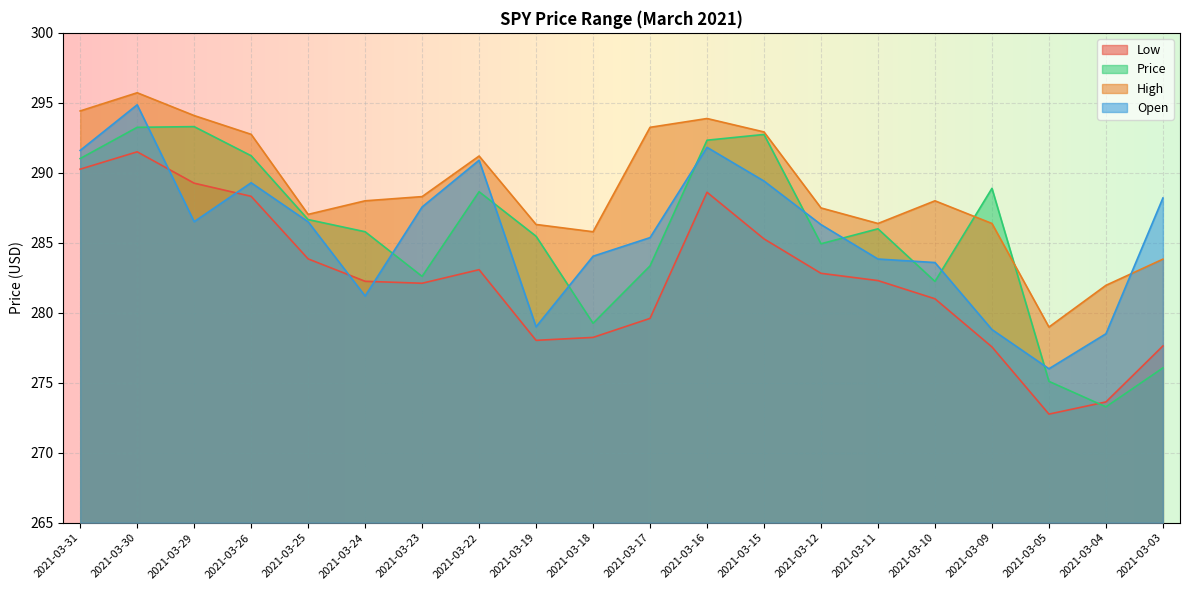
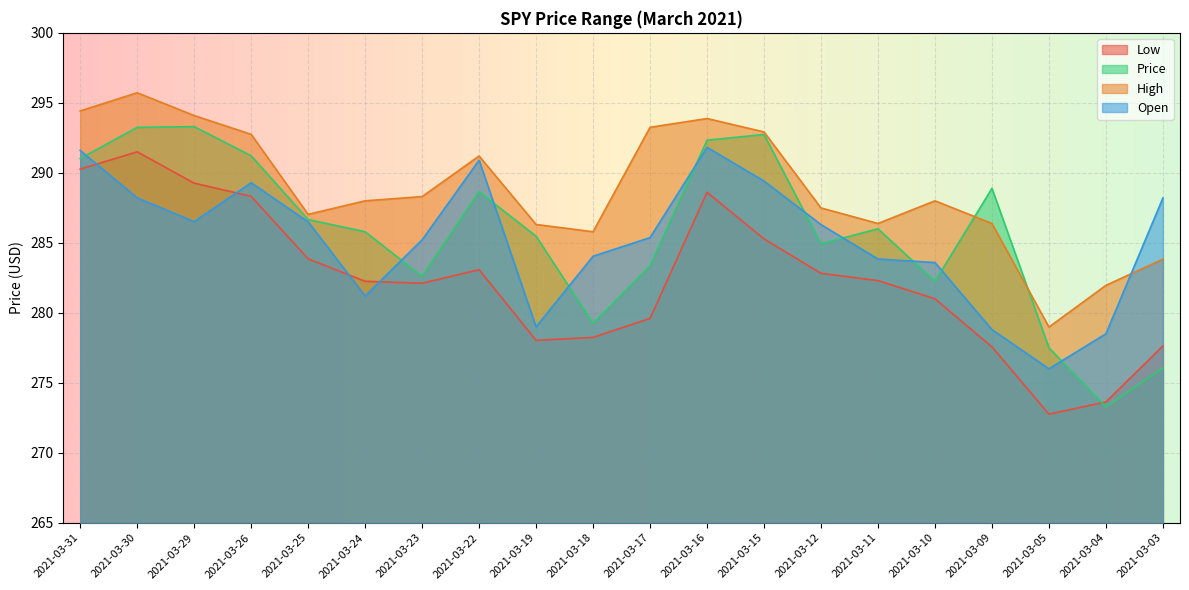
Open, 2021-03-30: 294.9 -> 288.2
Open, 2021-03-23: 287.6 -> 285.2
Price, 2021-03-05: 275.1 -> 277.5
